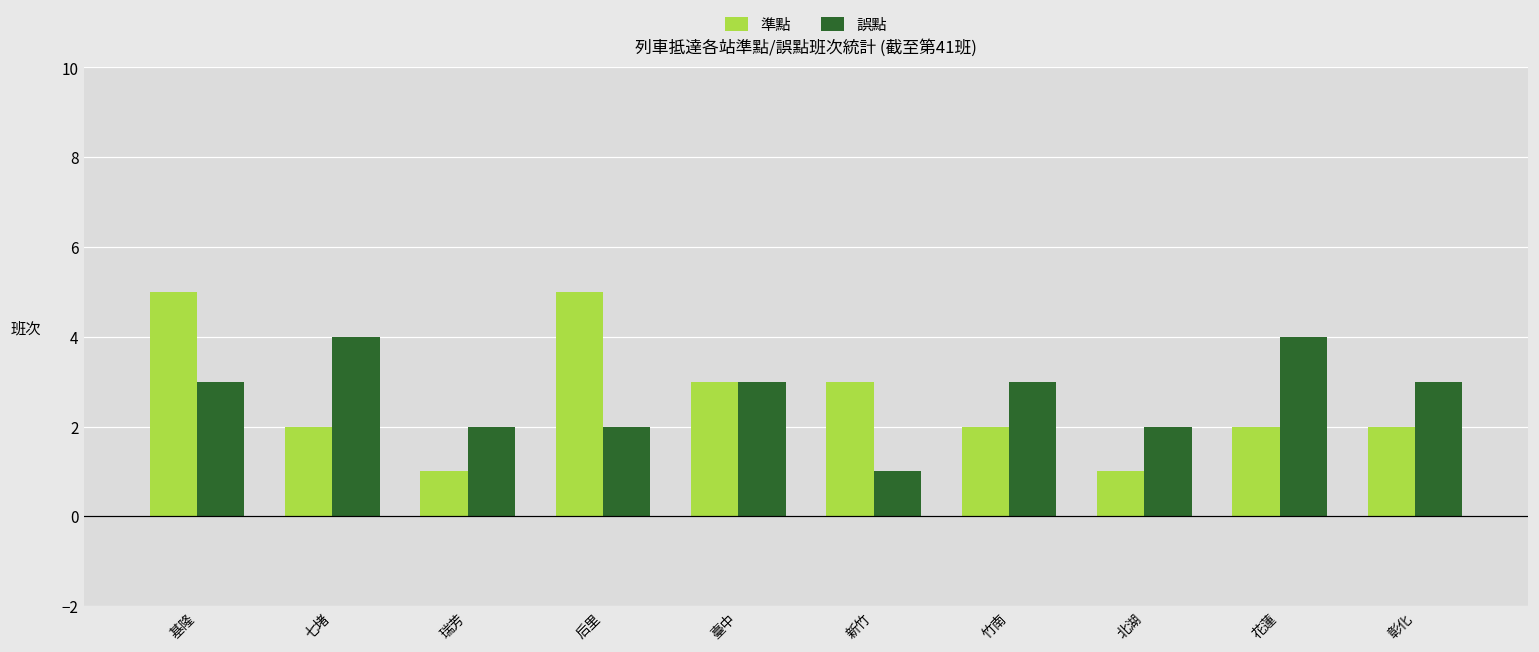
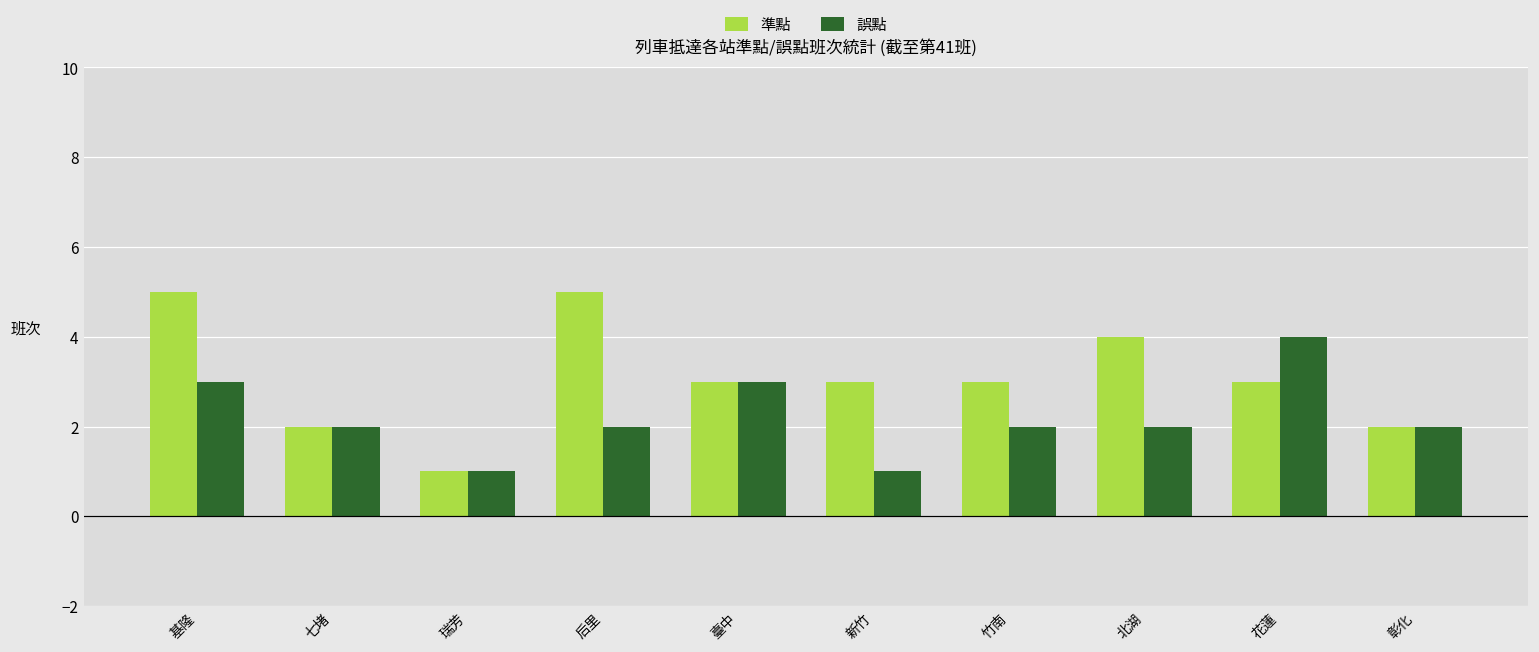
誤點, 七堵: 4 -> 2
誤點, 瑞芳: 2 -> 1
準點, 竹南: 2 -> 3
誤點, 竹南: 3 -> 2
準點, 北湖: 1 -> 4
準點, 花蓮: 2 -> 3
誤點, 彰化: 3 -> 2
